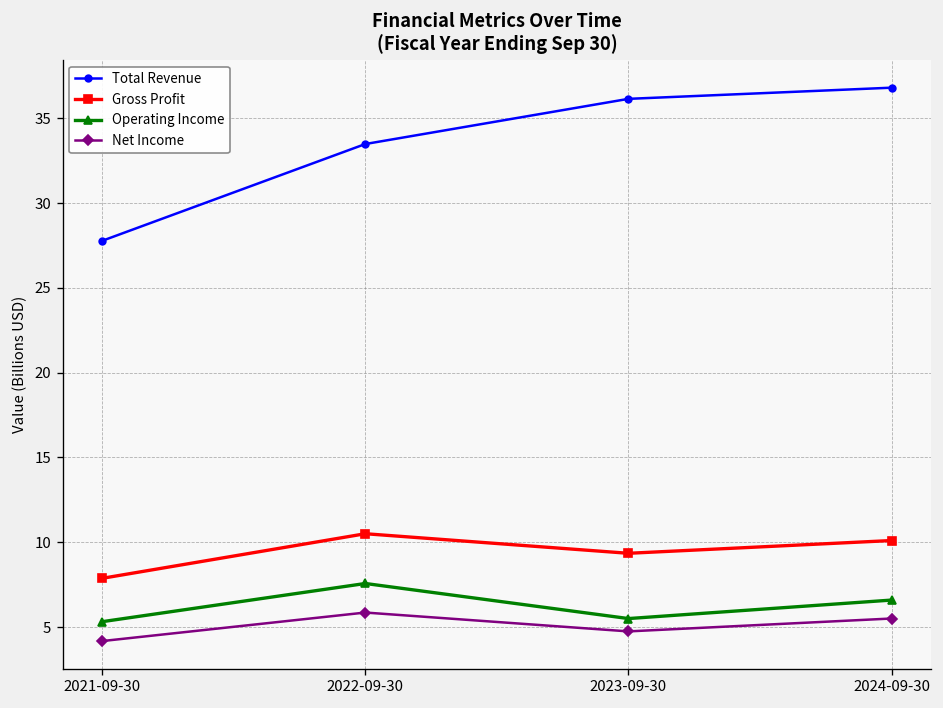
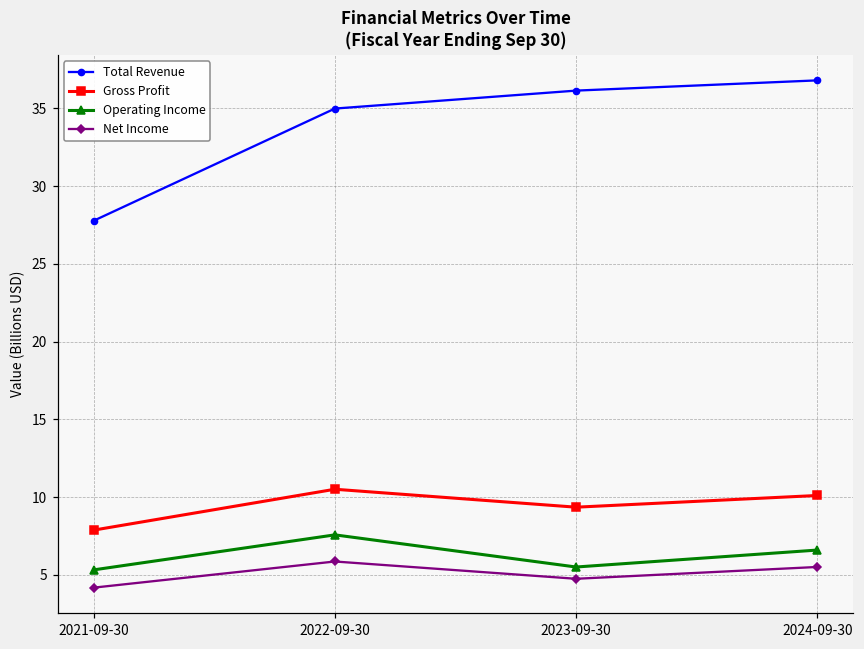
Total Revenue, 2022-09-30: 33.5 -> 35.0
